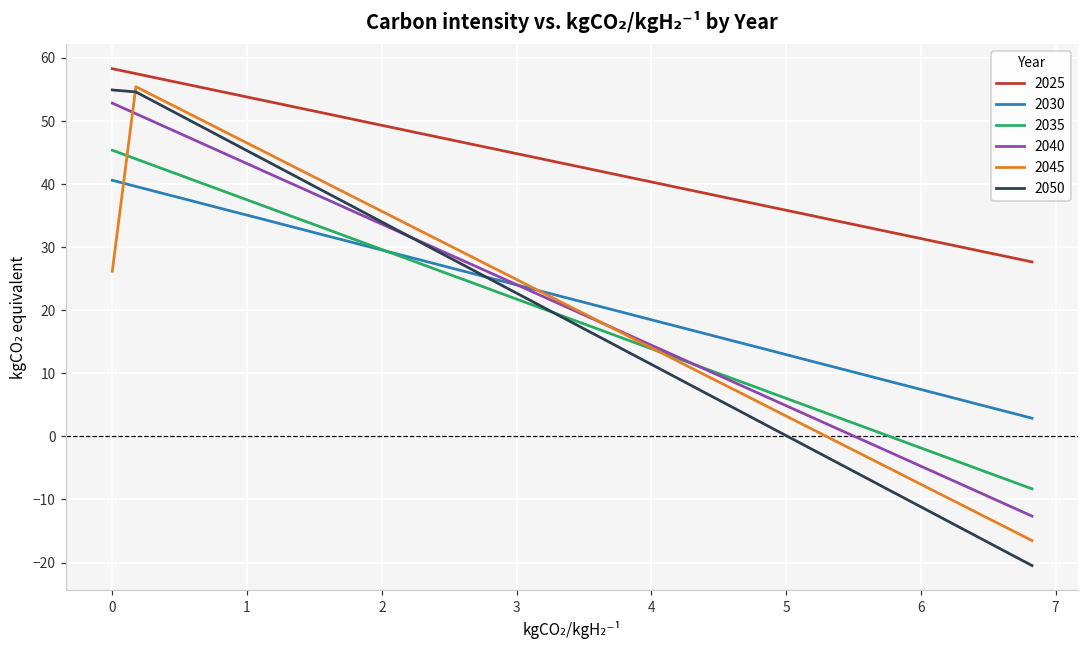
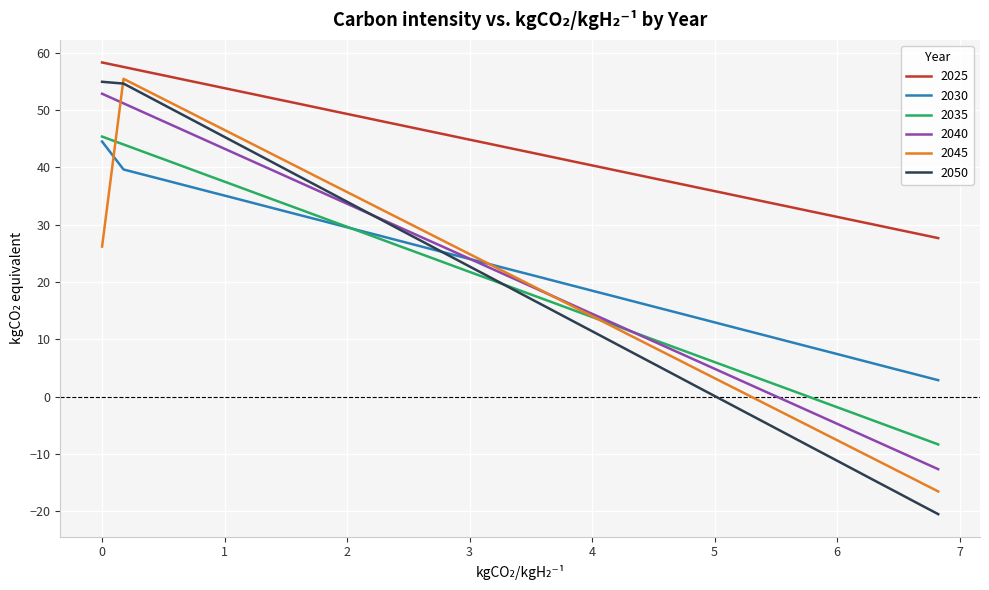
2030, 0: 41 -> 45
